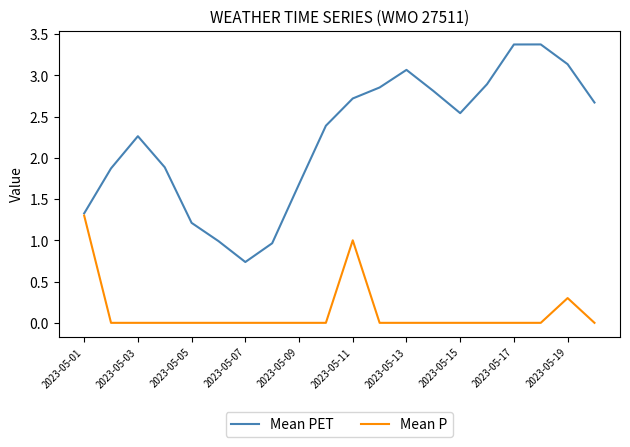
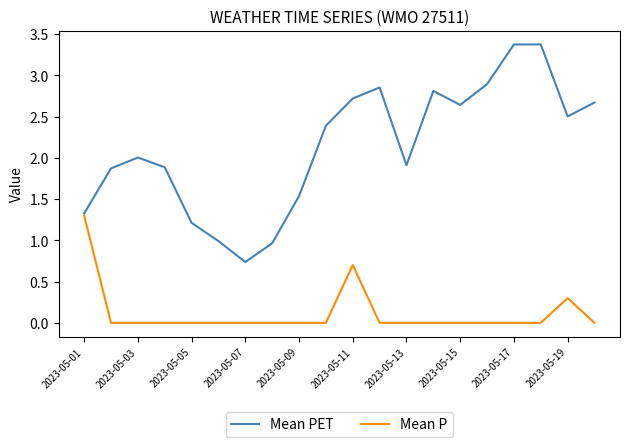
Mean PET, 2023-05-03: 2.3 -> 2.0
Mean PET, 2023-05-09: 1.7 -> 1.5
Mean P, 2023-05-11: 1.0 -> 0.7
Mean PET, 2023-05-13: 3.1 -> 1.9
Mean PET, 2023-05-15: 2.5 -> 2.6
Mean PET, 2023-05-19: 3.1 -> 2.5
